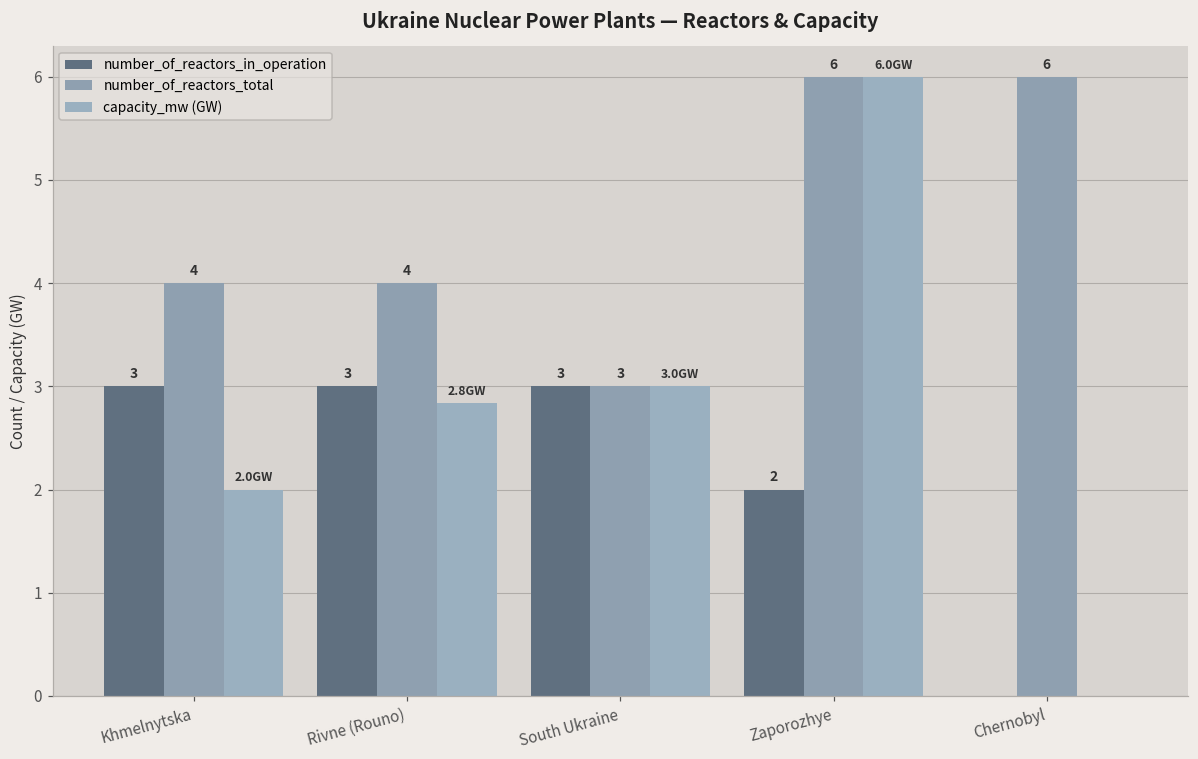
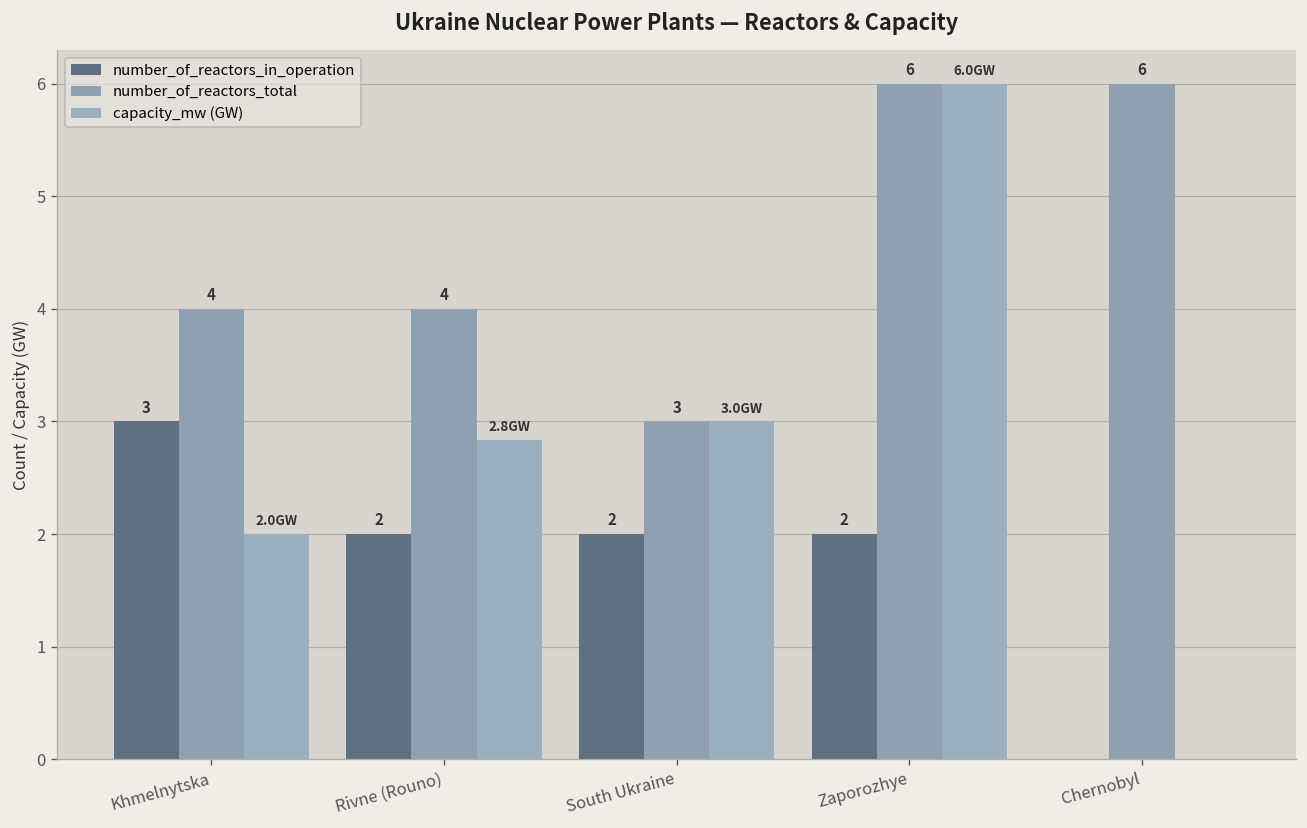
number_of_reactors_in_operation, Rivne (Rouno): 3 -> 2
number_of_reactors_in_operation, South Ukraine: 3 -> 2
